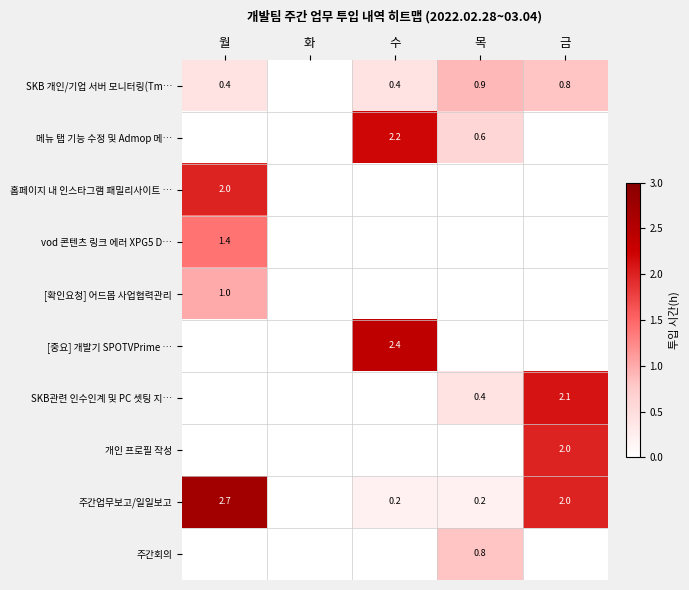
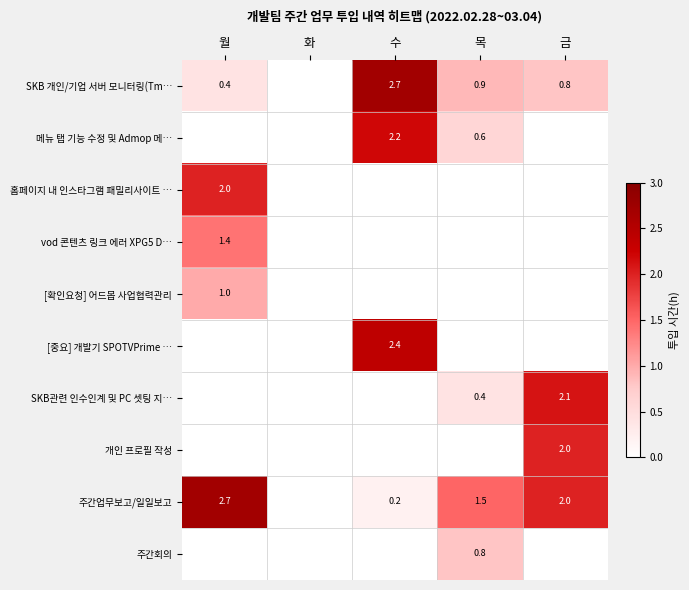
SKB 개인/기업 서버 모니터링(Tm…, 수: 0.4 -> 2.7
주간업무보고/일일보고, 목: 0.2 -> 1.5
